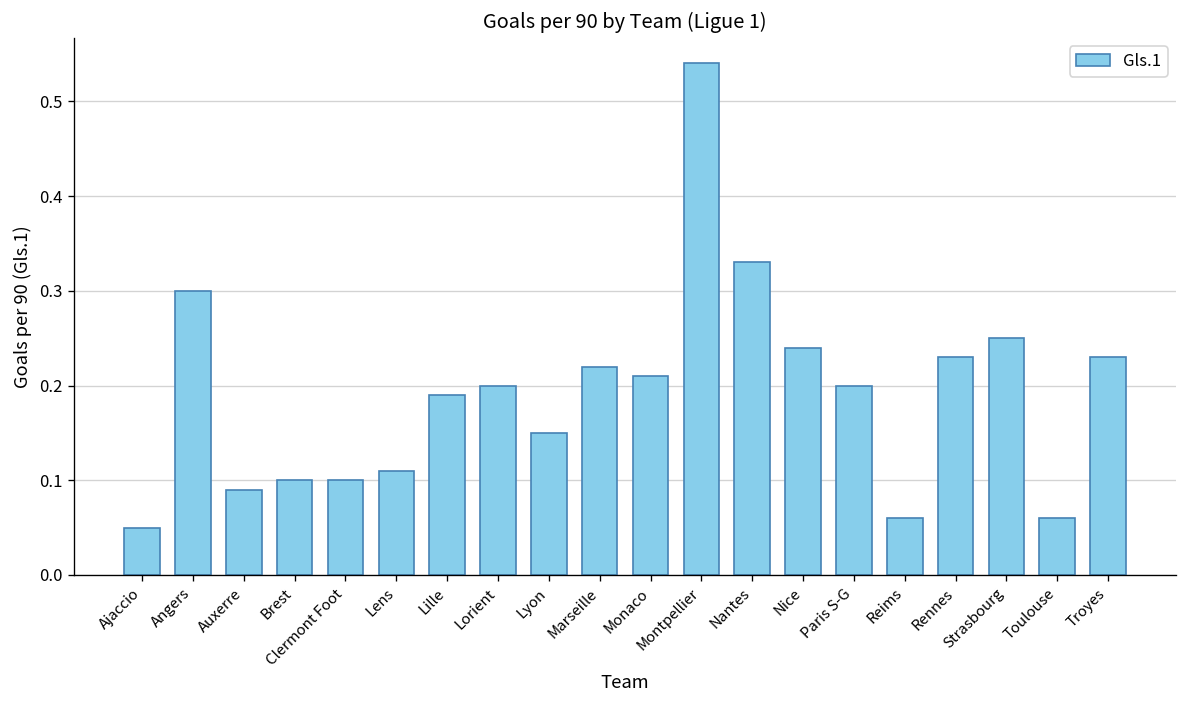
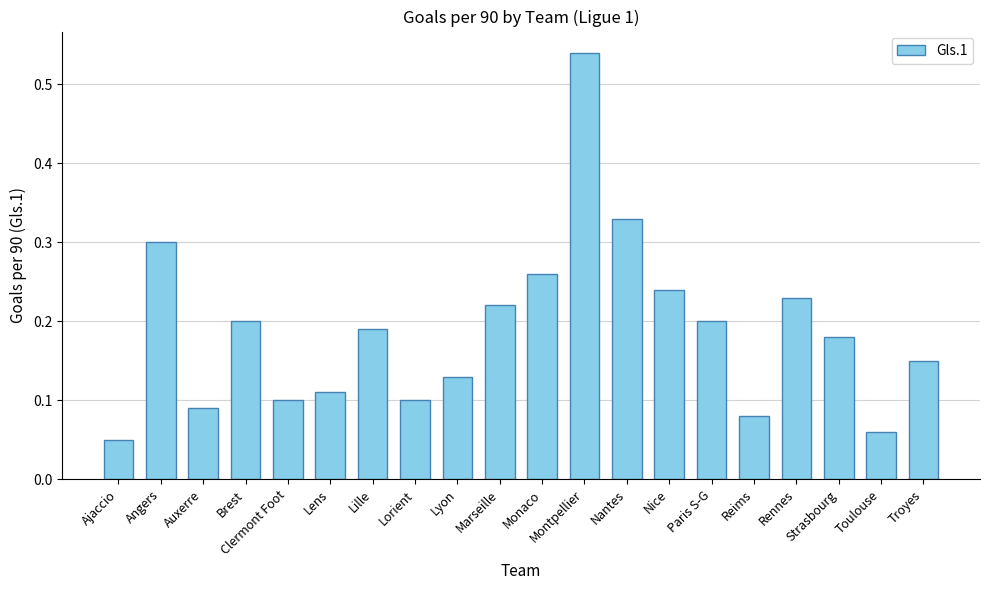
Brest: 0.1 -> 0.2
Lorient: 0.2 -> 0.1
Lyon: 0.15 -> 0.13
Monaco: 0.21 -> 0.26
Reims: 0.06 -> 0.08
Strasbourg: 0.25 -> 0.18
Troyes: 0.23 -> 0.15
